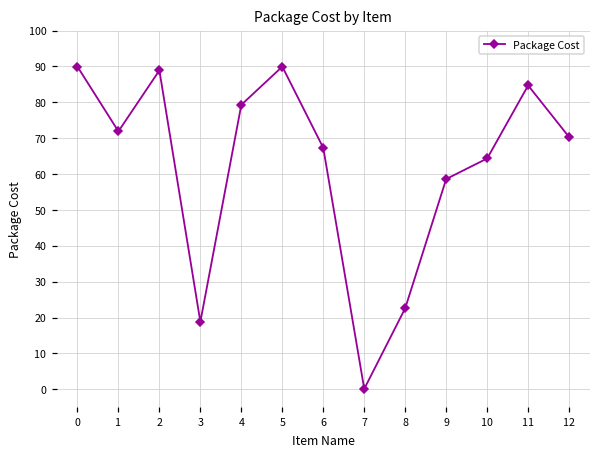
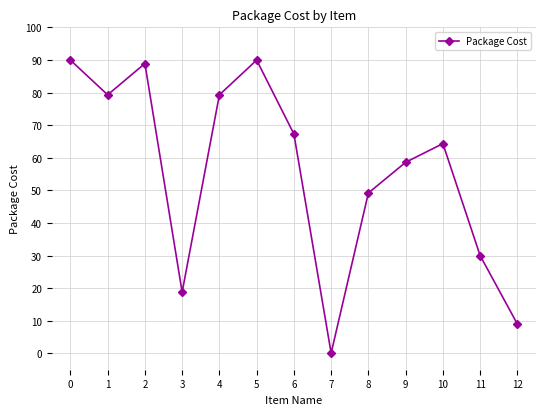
1: 72 -> 79
8: 23 -> 49
11: 85 -> 30
12: 70 -> 9
